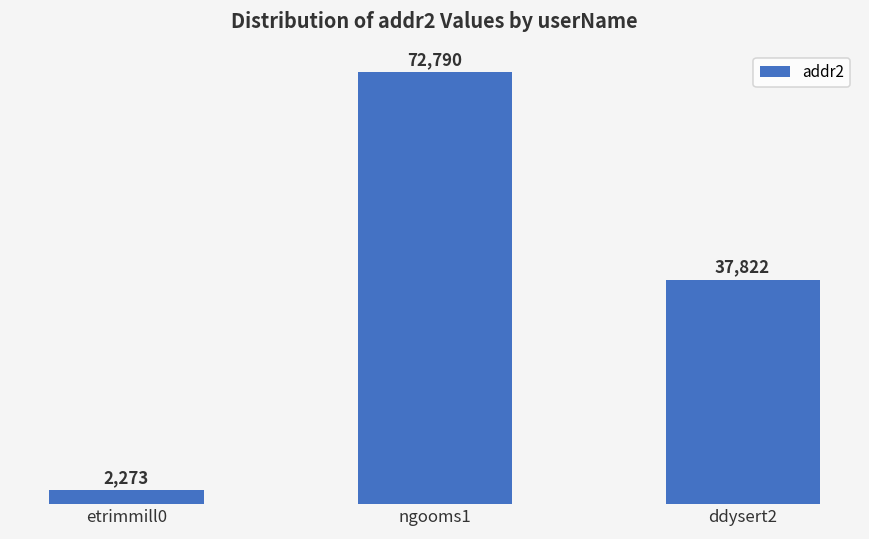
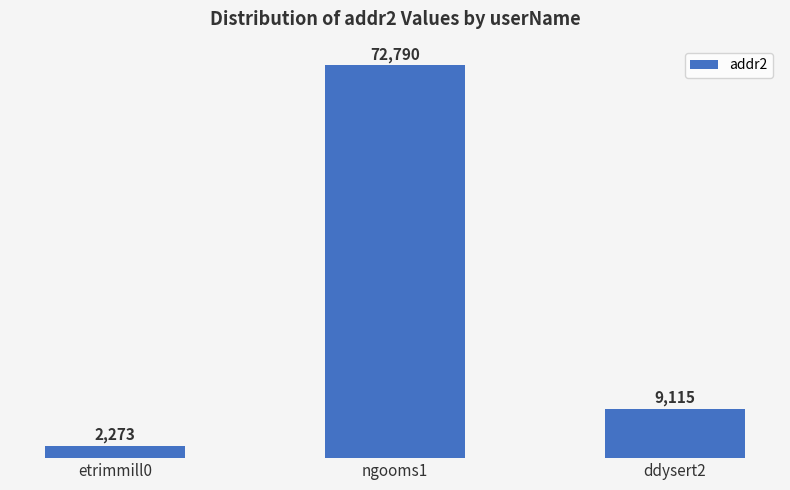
ddysert2: 37,822 -> 9,115
